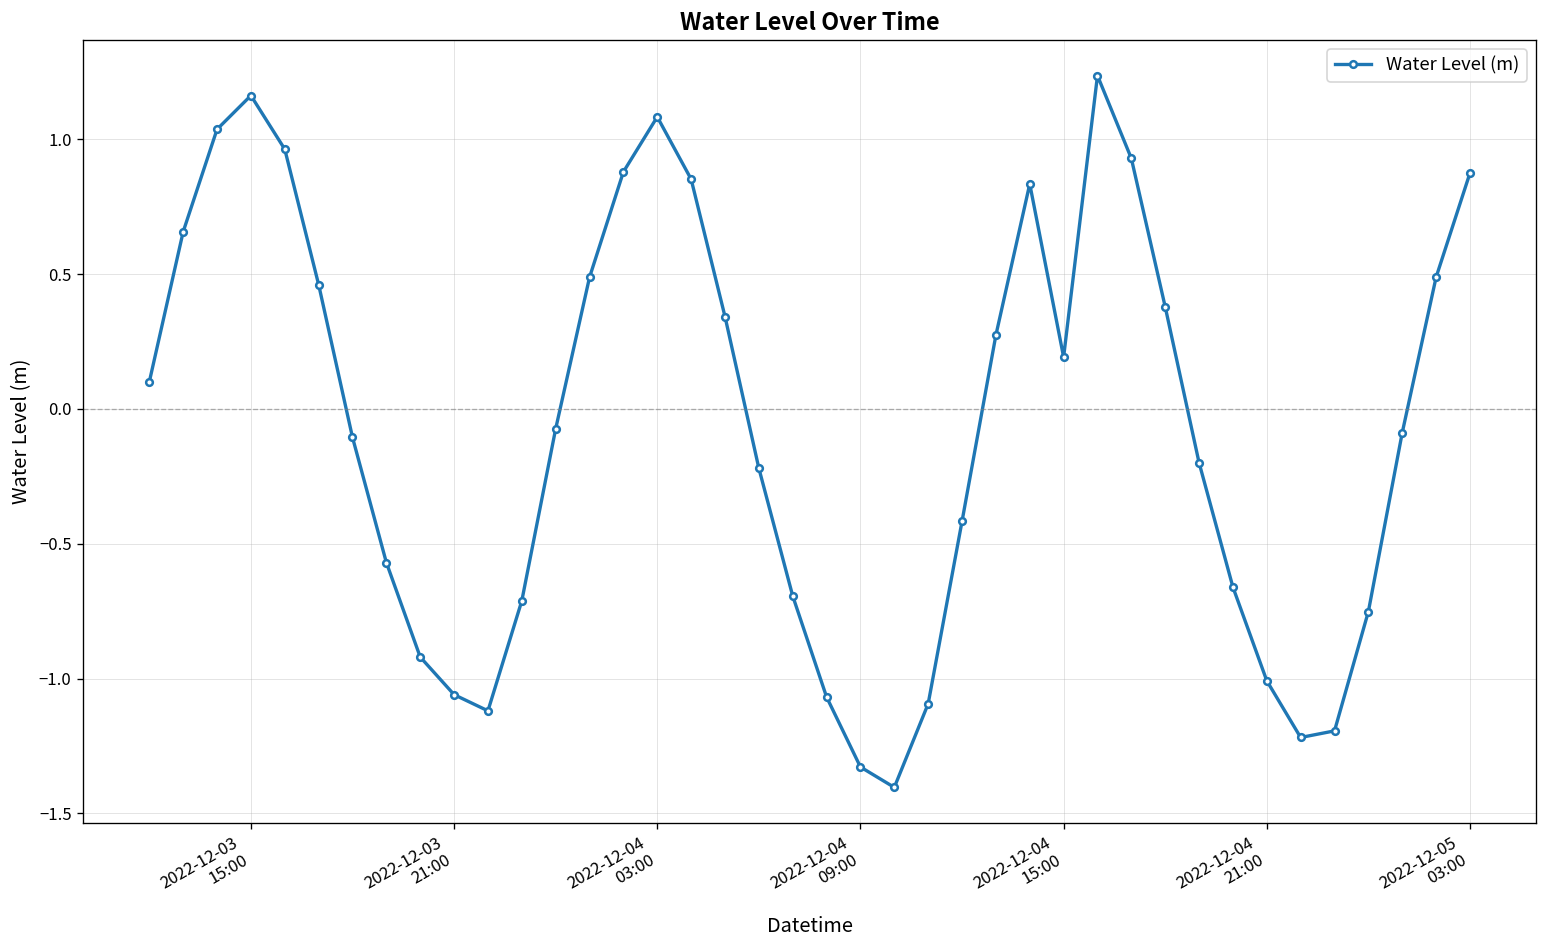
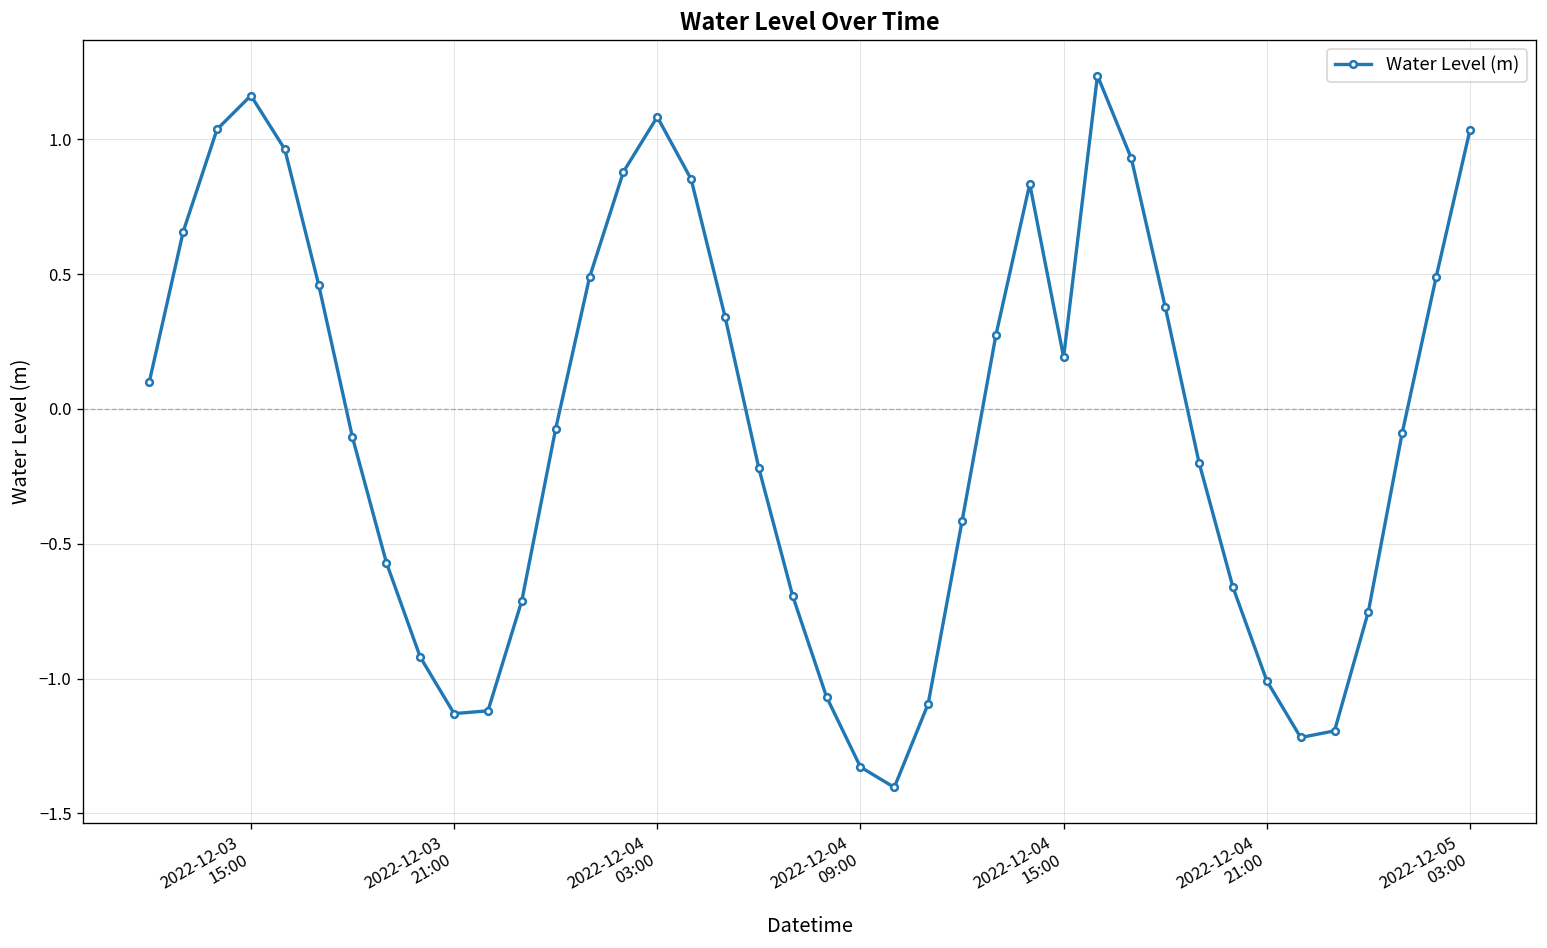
2022-12-03 21:00: -1.06 -> -1.13
2022-12-05 03:00: 0.88 -> 1.03
